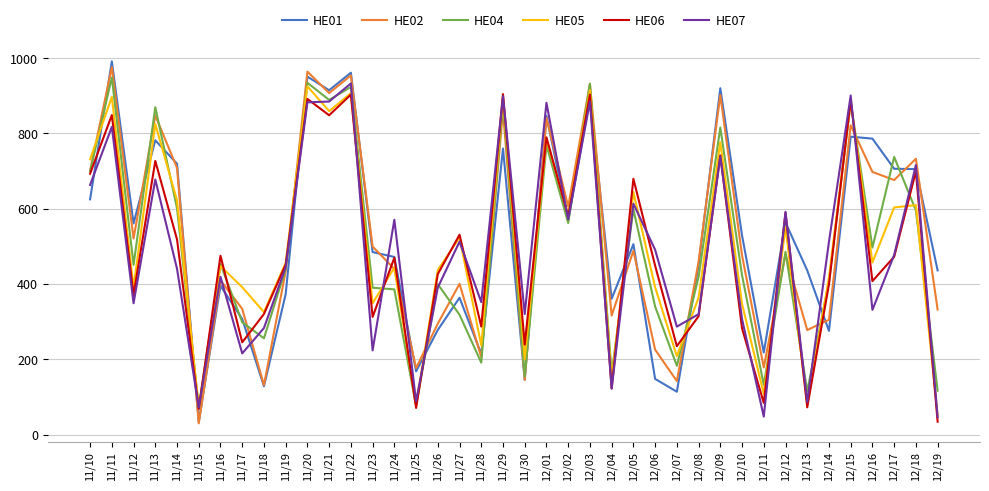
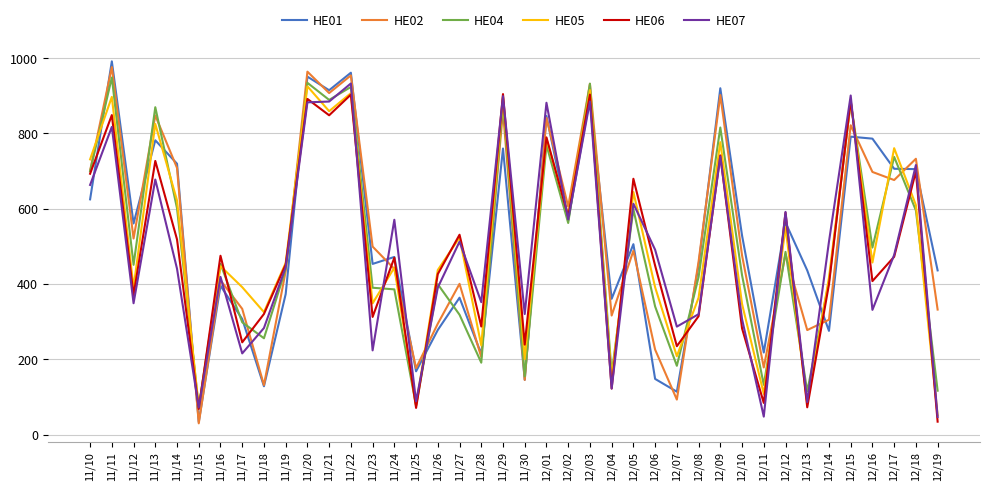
HE01, 11/23: 480 -> 450
HE02, 12/07: 140 -> 90
HE05, 12/17: 600 -> 760
